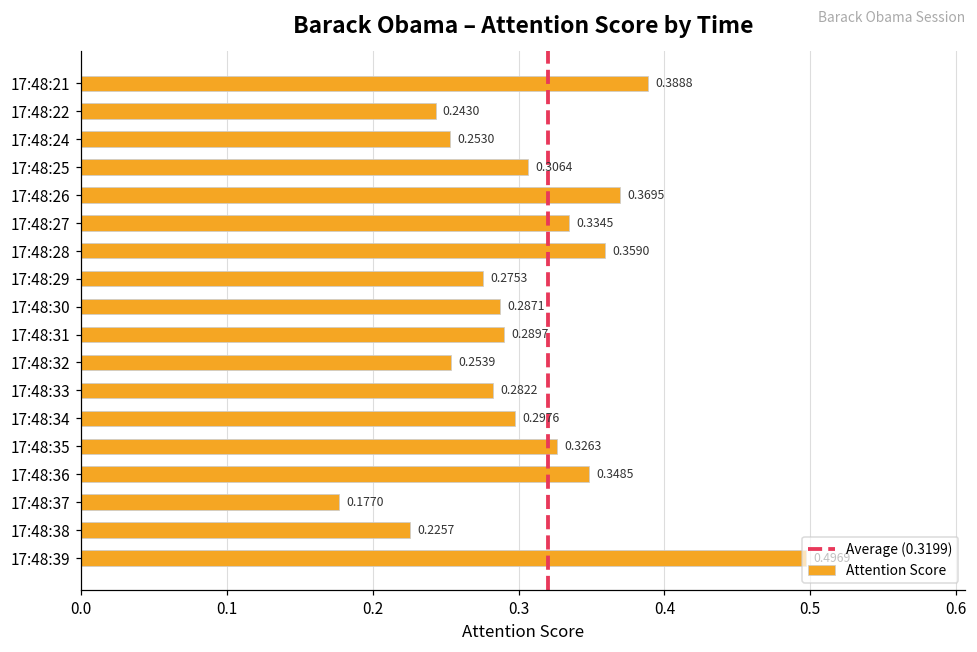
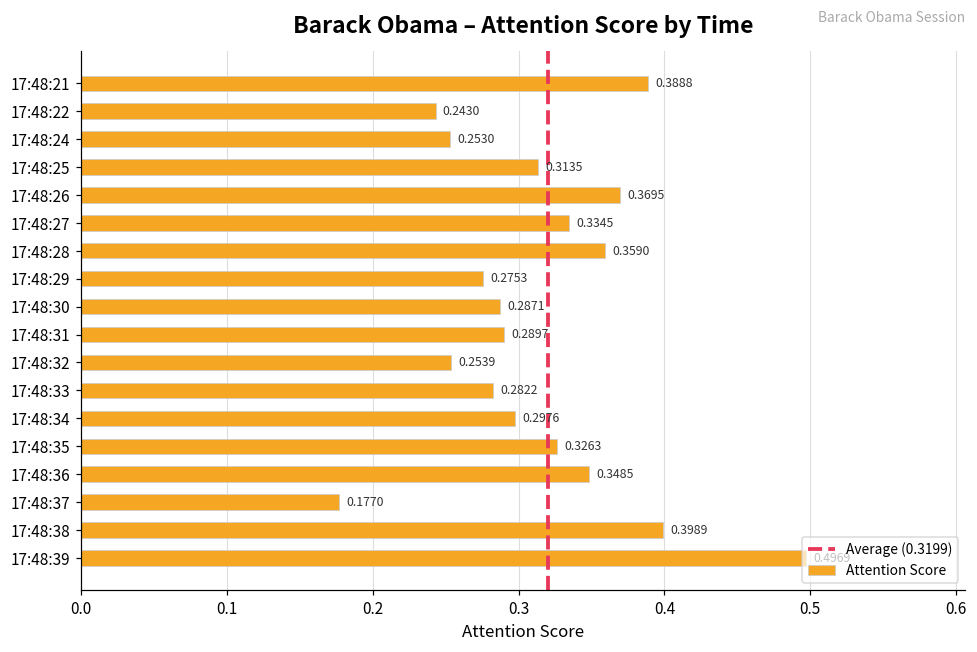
17:48:25: 0.3064 -> 0.3135
17:48:38: 0.2257 -> 0.3989
